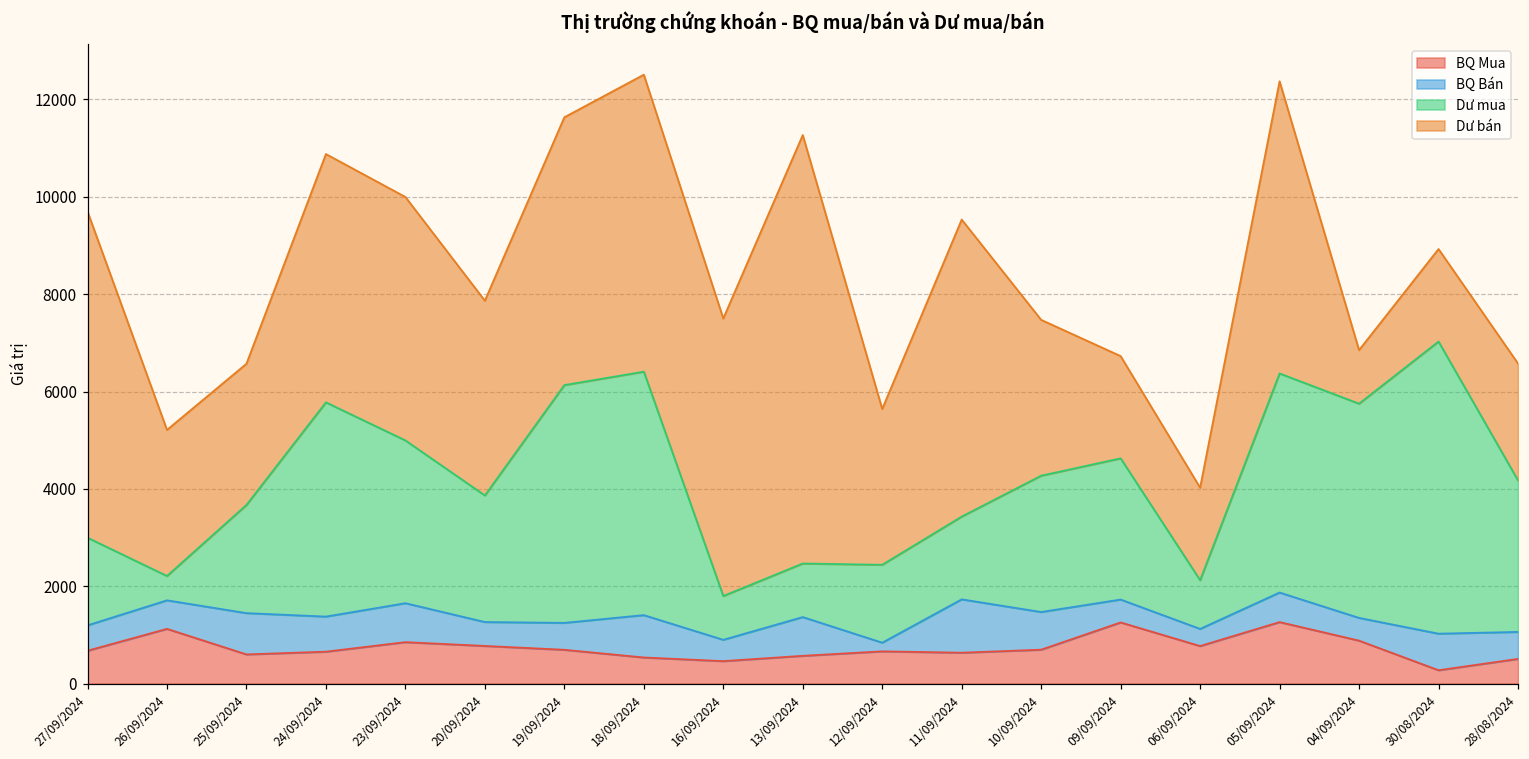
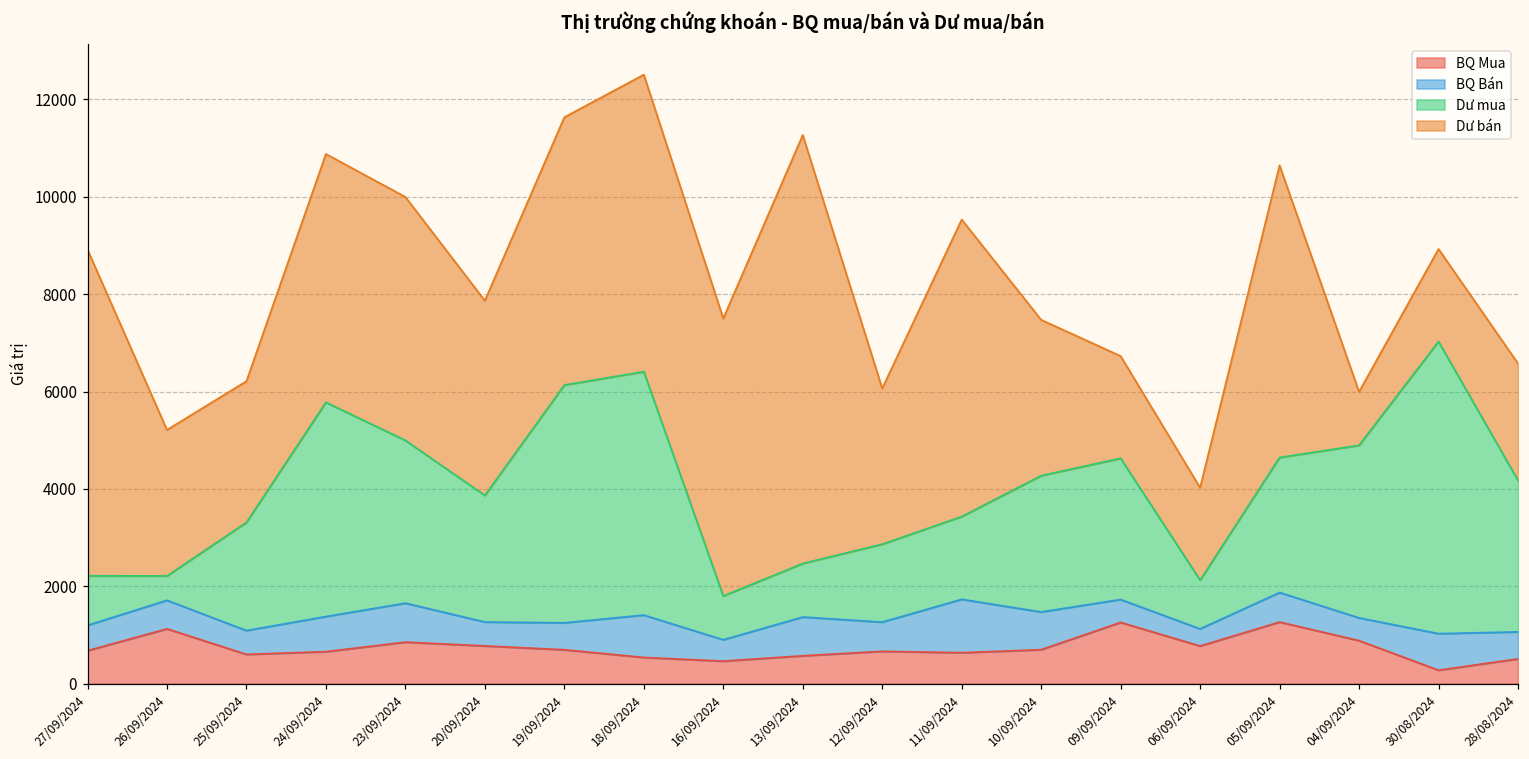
Dư mua, 27/09/2024: 1800 -> 1000
BQ Bán, 25/09/2024: 800 -> 500
BQ Bán, 12/09/2024: 200 -> 600
Dư mua, 05/09/2024: 4500 -> 2800
Dư mua, 04/09/2024: 4400 -> 3500
